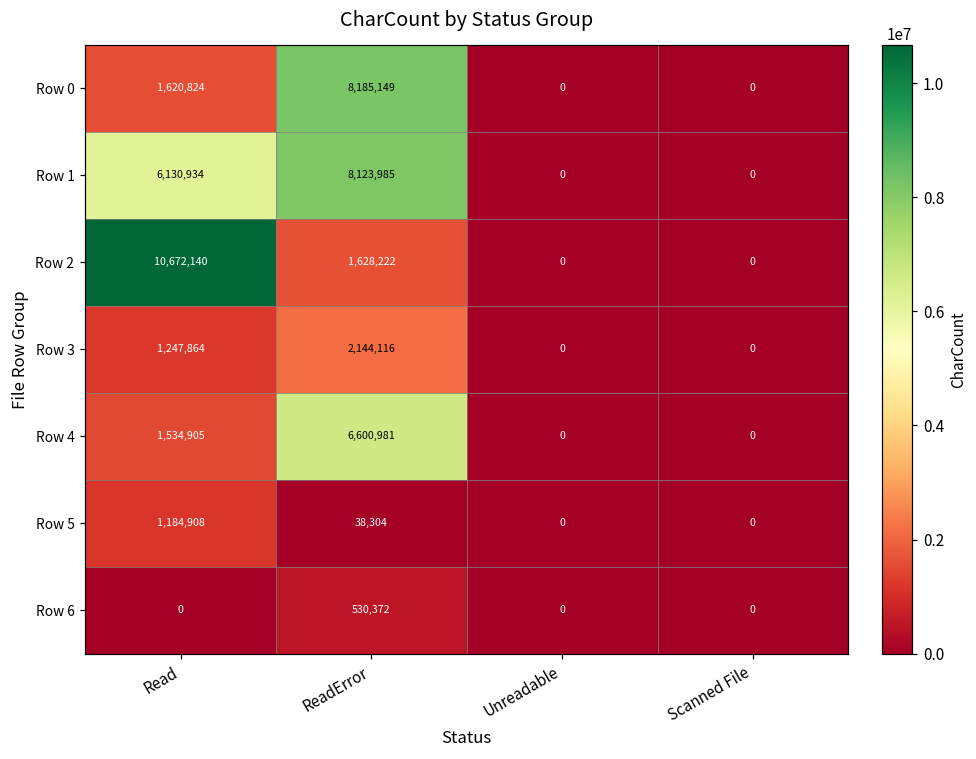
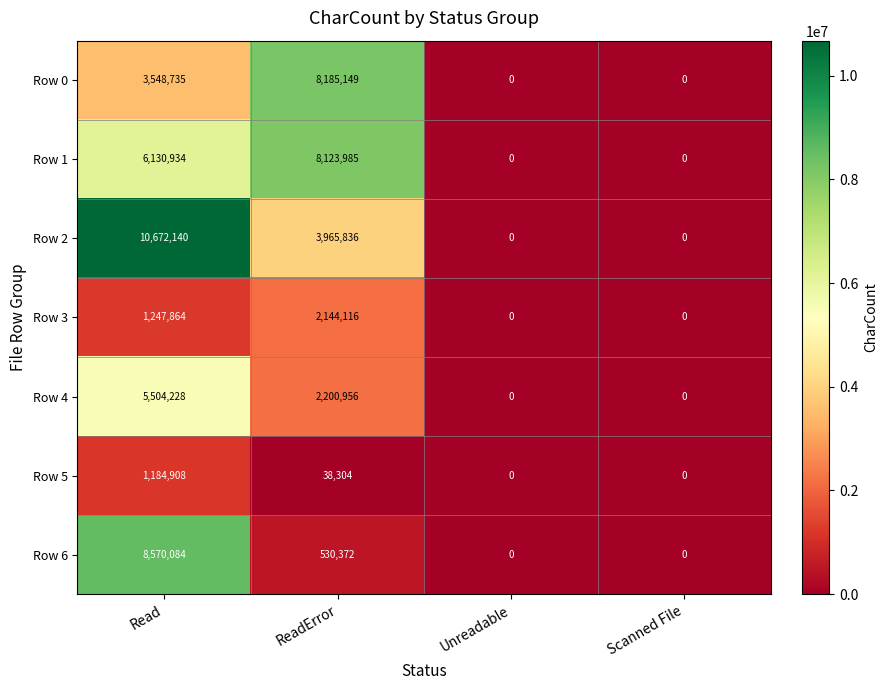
Row 0, Read: 1,620,824 -> 3,548,735
Row 2, ReadError: 1,628,222 -> 3,965,836
Row 4, Read: 1,534,905 -> 5,504,228
Row 4, ReadError: 6,600,981 -> 2,200,956
Row 6, Read: 0 -> 8,570,084
